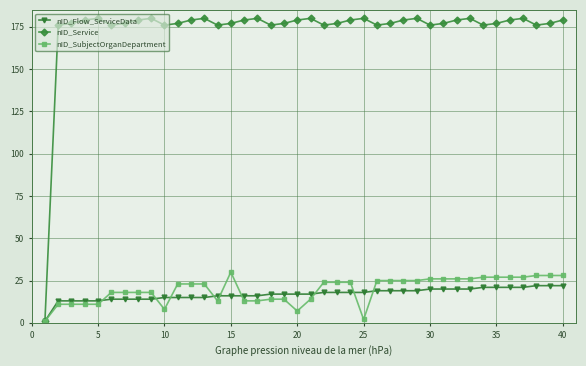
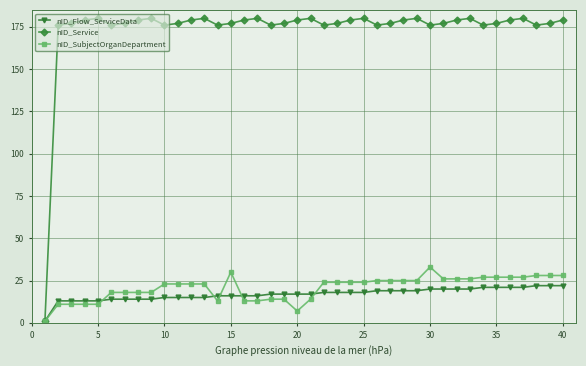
nID_SubjectOrganDepartment, 10: 8 -> 23
nID_SubjectOrganDepartment, 25: 2 -> 24
nID_SubjectOrganDepartment, 30: 26 -> 33
